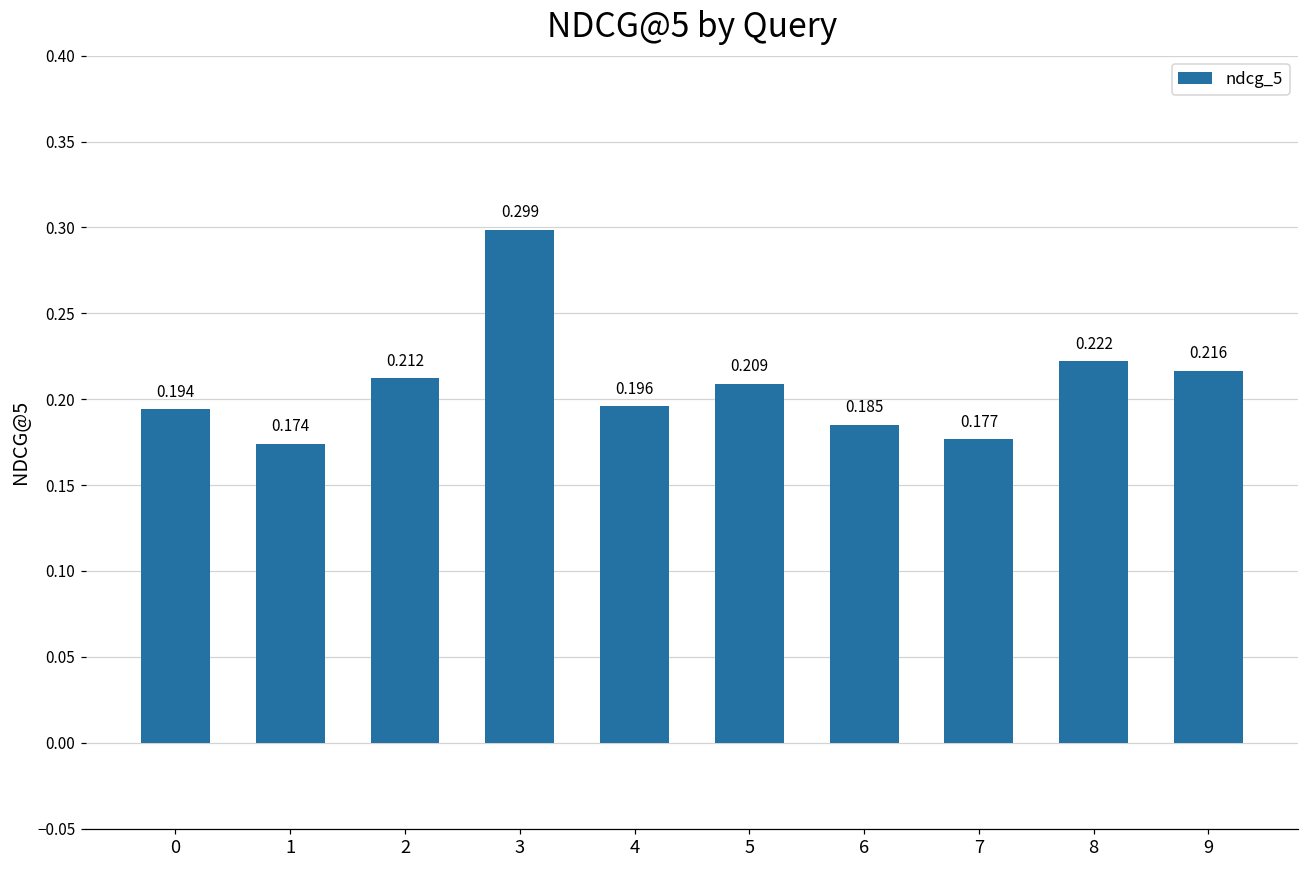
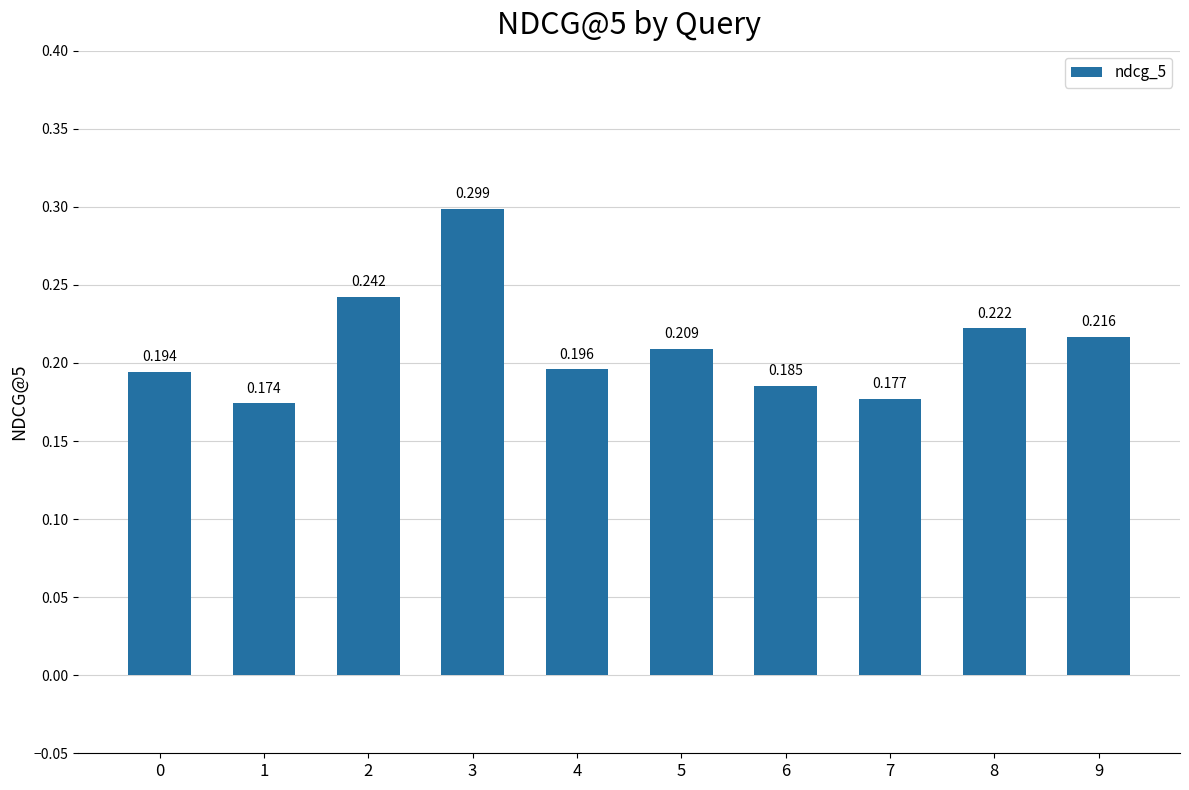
2: 0.212 -> 0.242
